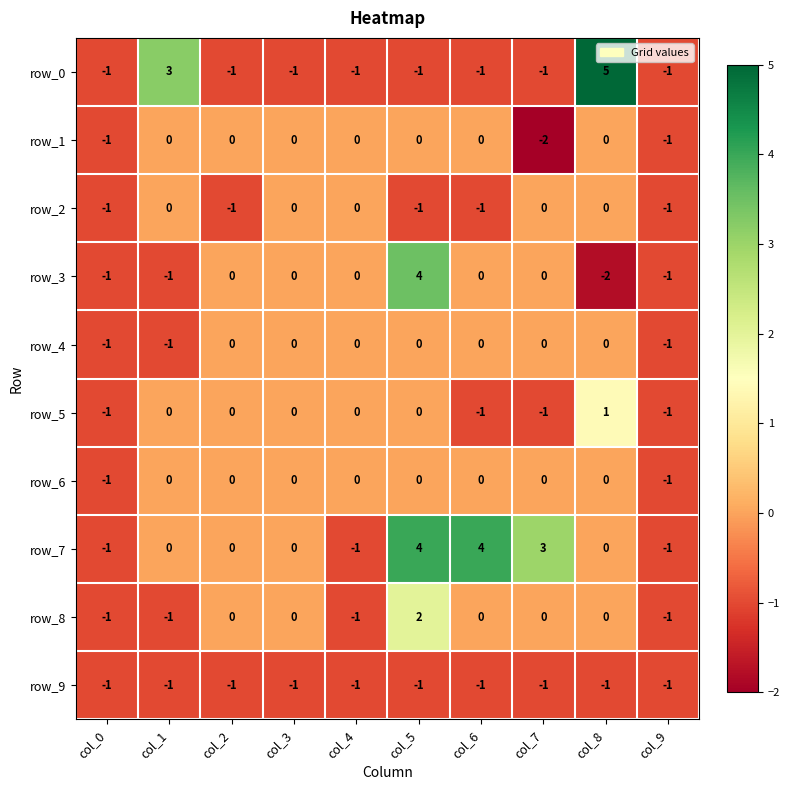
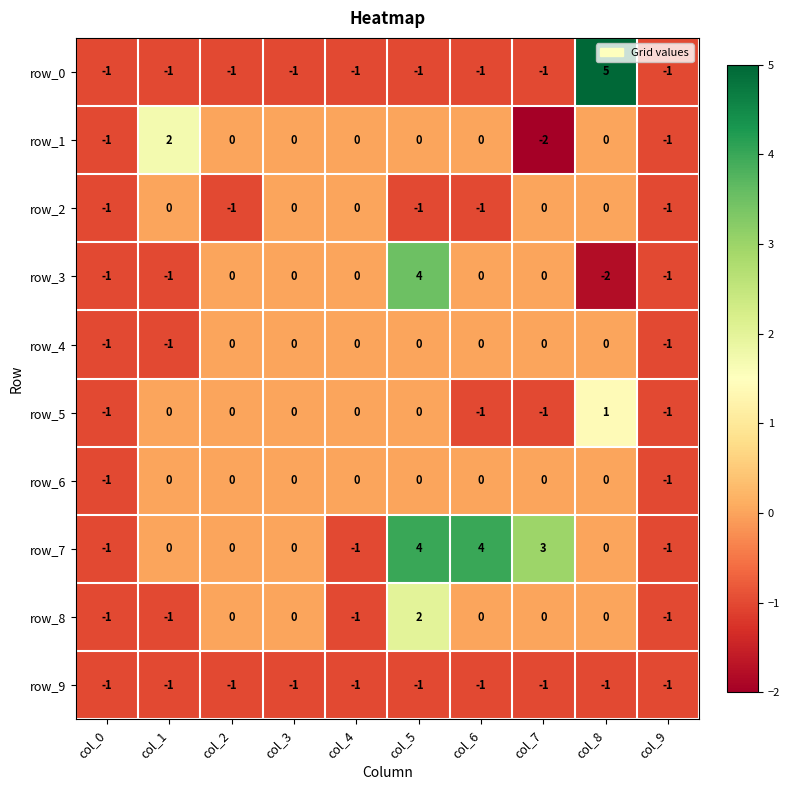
row_0, col_1: 3 -> -1
row_1, col_1: 0 -> 2
